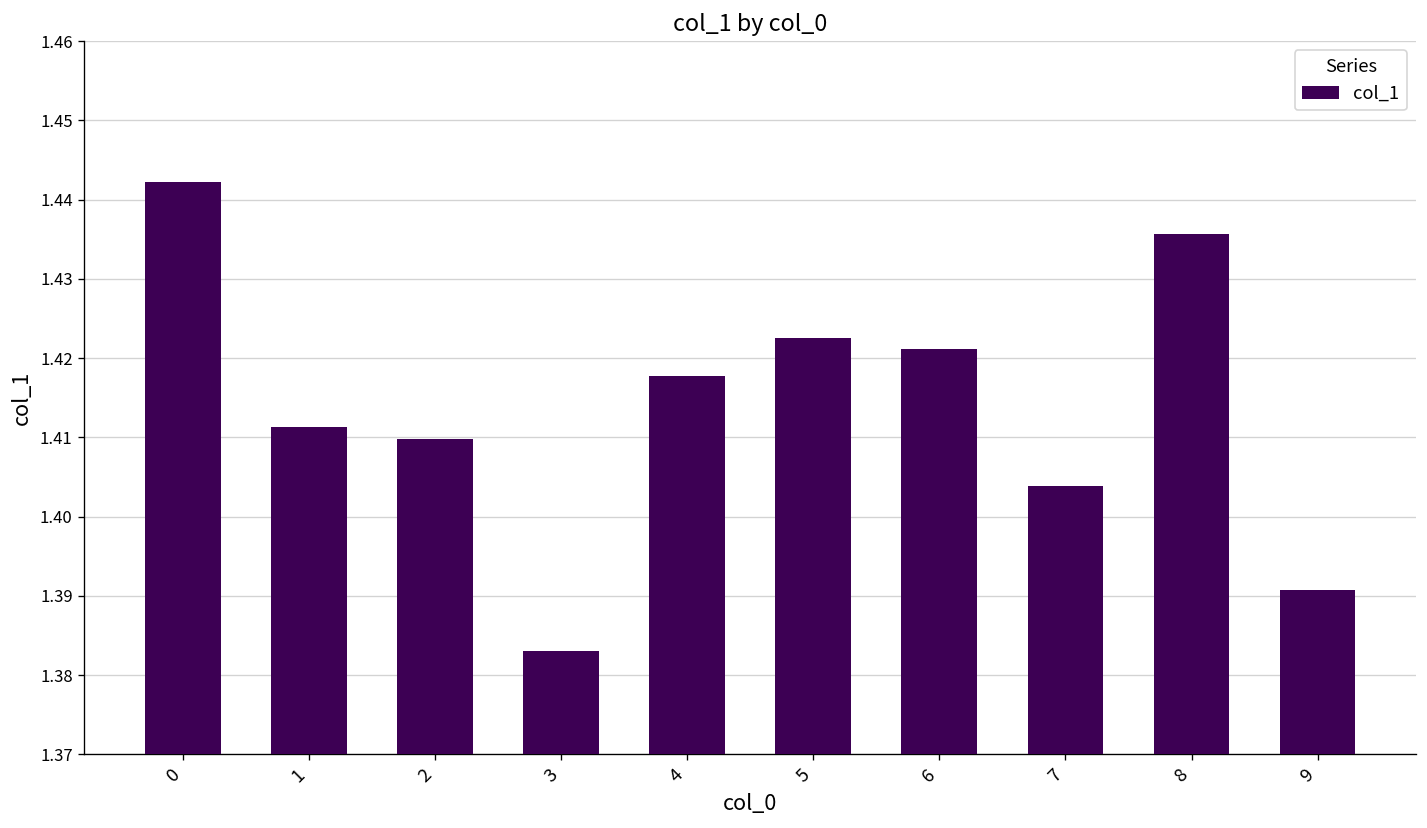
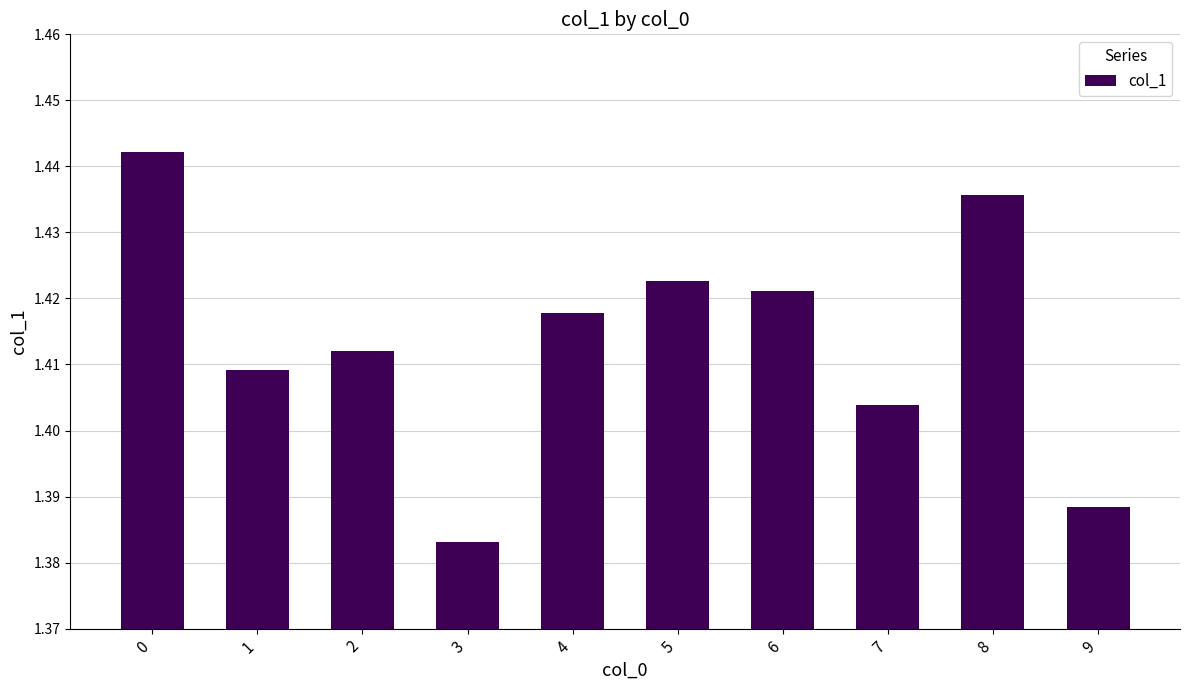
1: 1.411 -> 1.409
2: 1.410 -> 1.412
9: 1.391 -> 1.388
